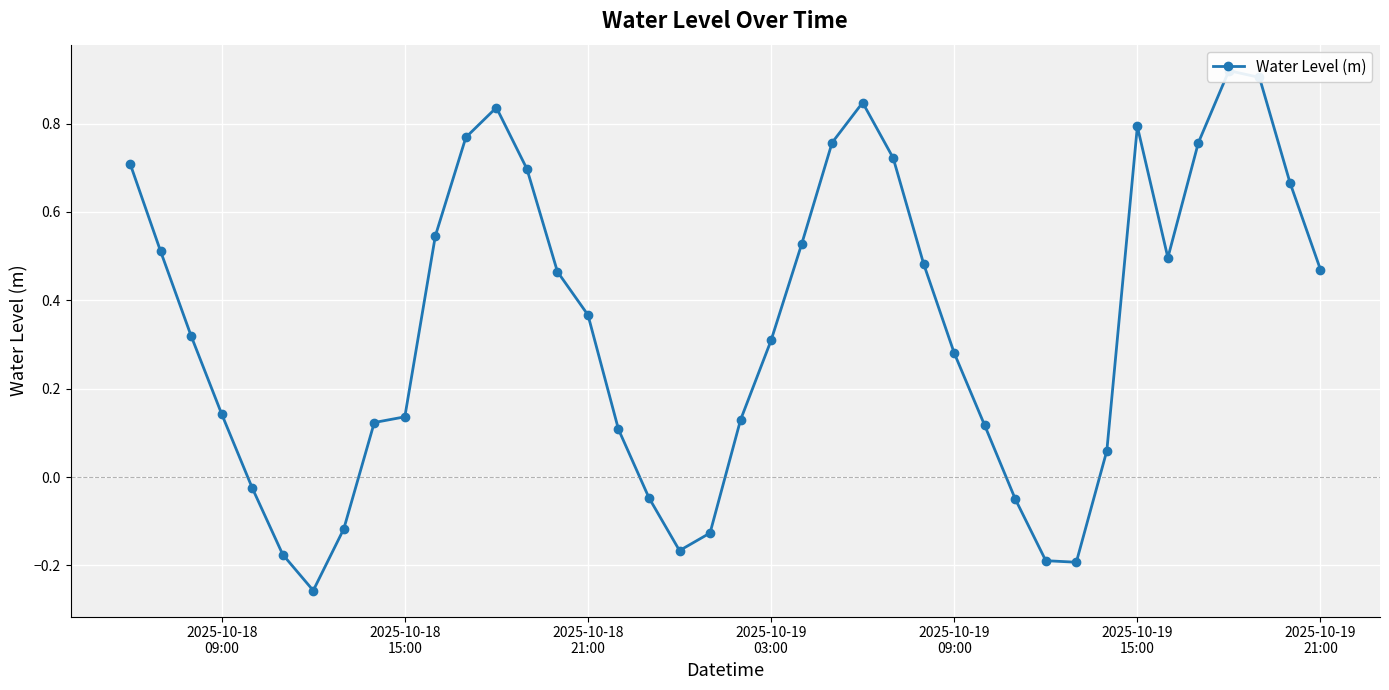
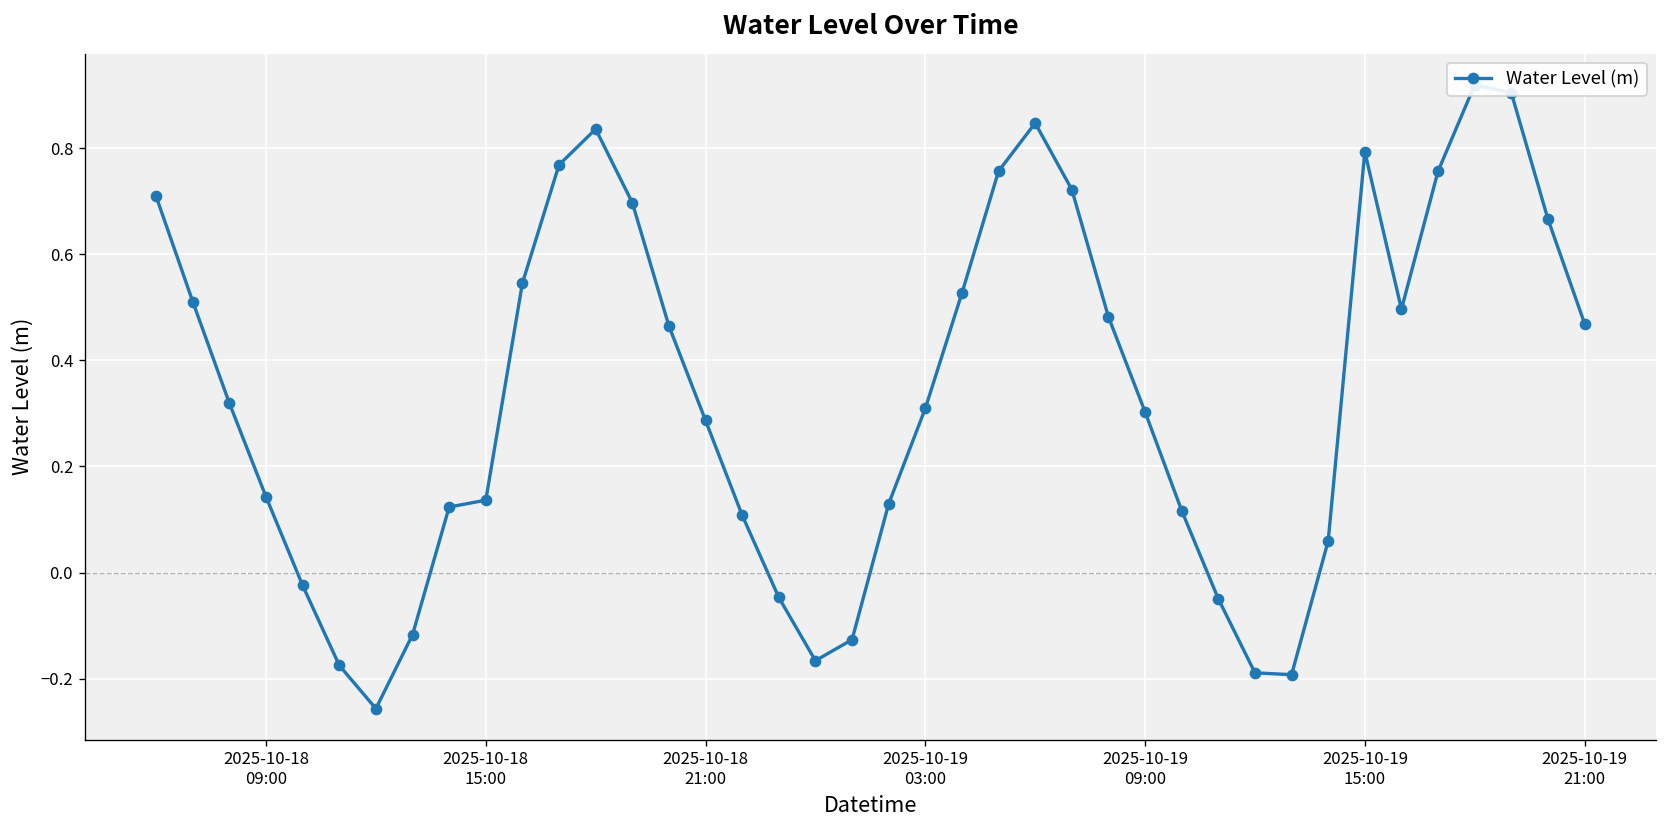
2025-10-18 21:00: 0.37 -> 0.29
2025-10-19 09:00: 0.28 -> 0.30
